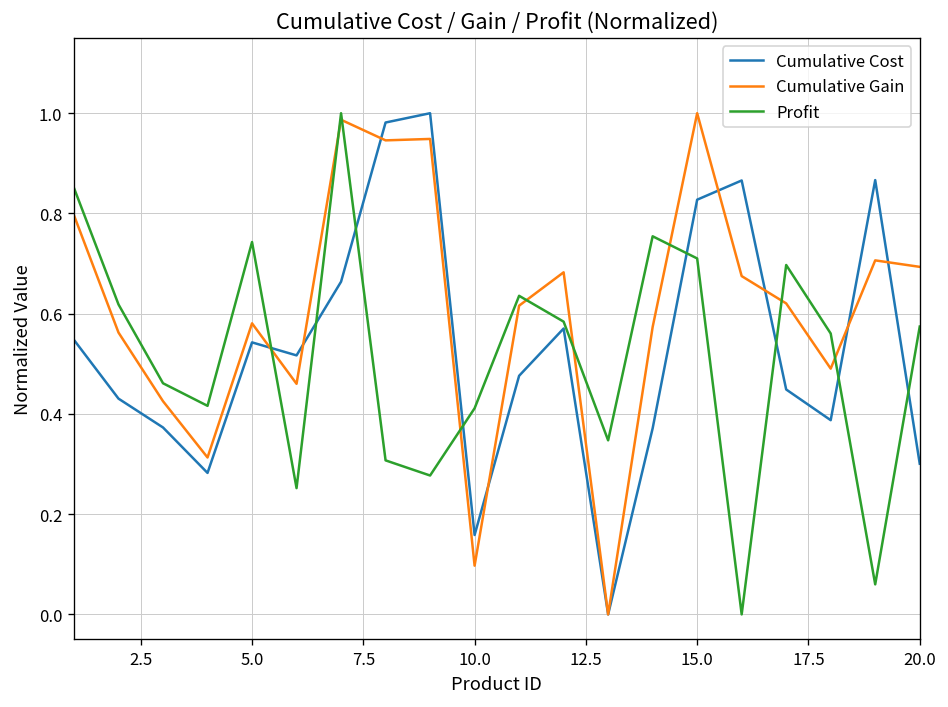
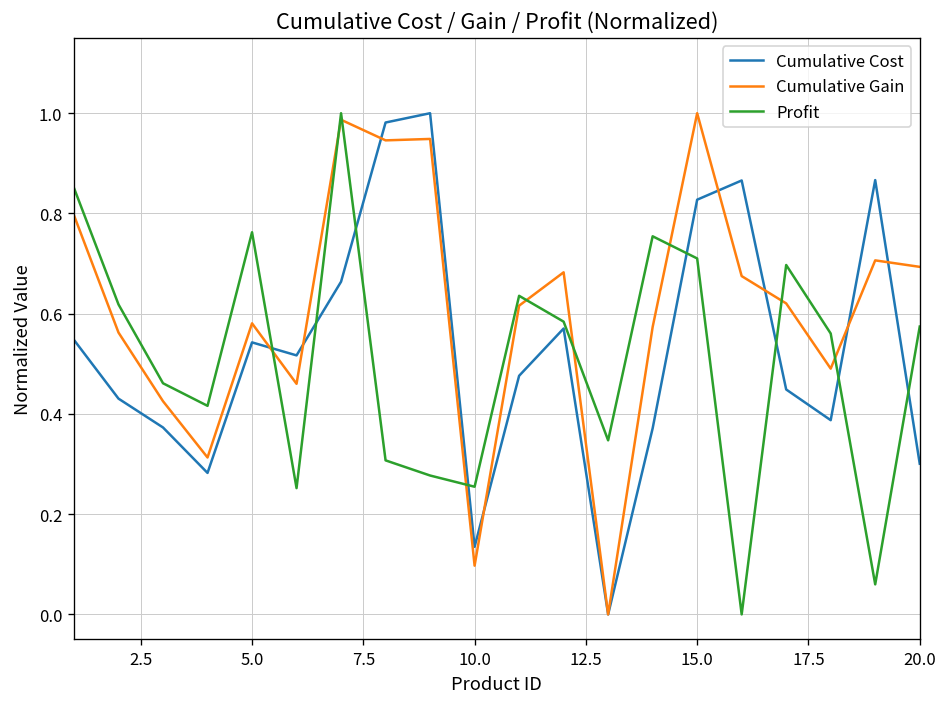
Profit, 5.0: 0.74 -> 0.76
Cumulative Cost, 10.0: 0.16 -> 0.13
Profit, 10.0: 0.41 -> 0.25
